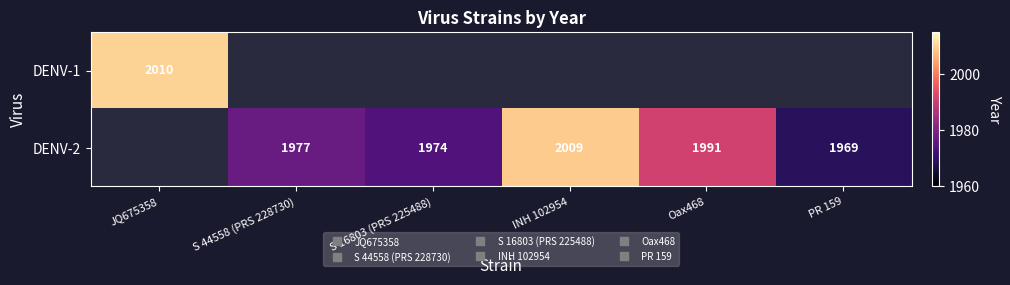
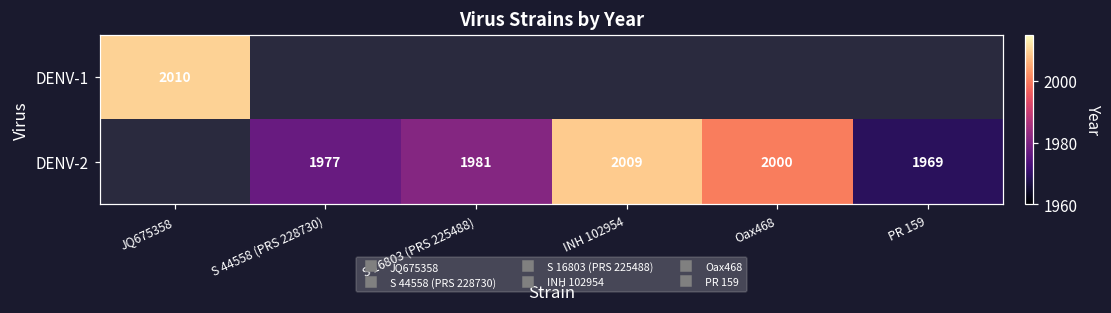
DENV-2, S 16803 (PRS 225488): 1974 -> 1981
DENV-2, Oax468: 1991 -> 2000
